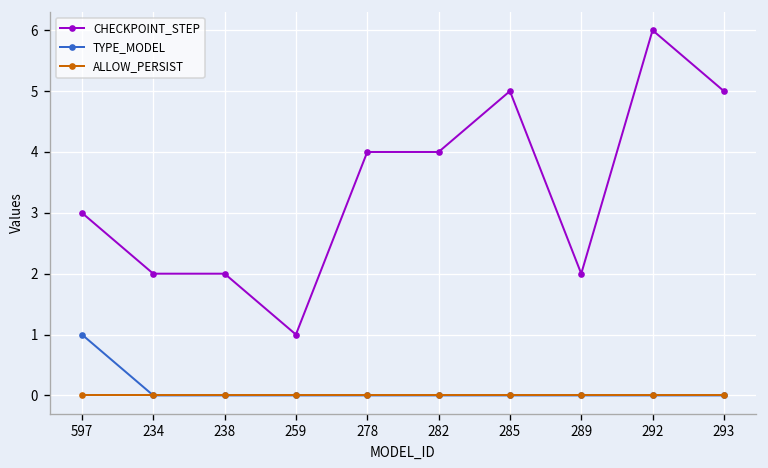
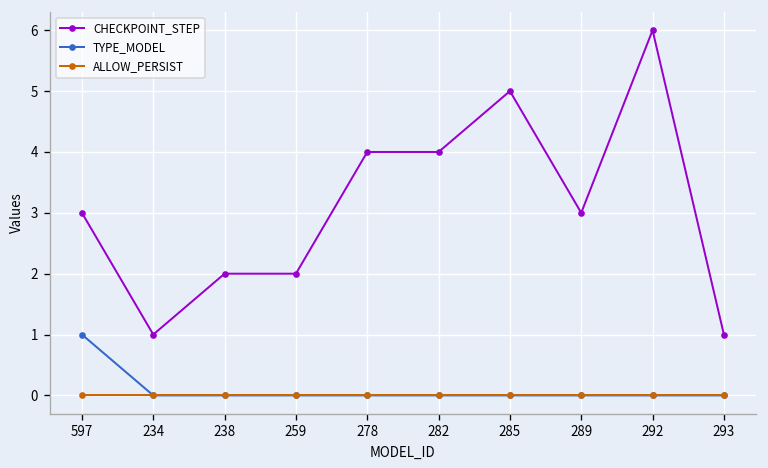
CHECKPOINT_STEP, 234: 2 -> 1
CHECKPOINT_STEP, 259: 1 -> 2
CHECKPOINT_STEP, 289: 2 -> 3
CHECKPOINT_STEP, 293: 5 -> 1
